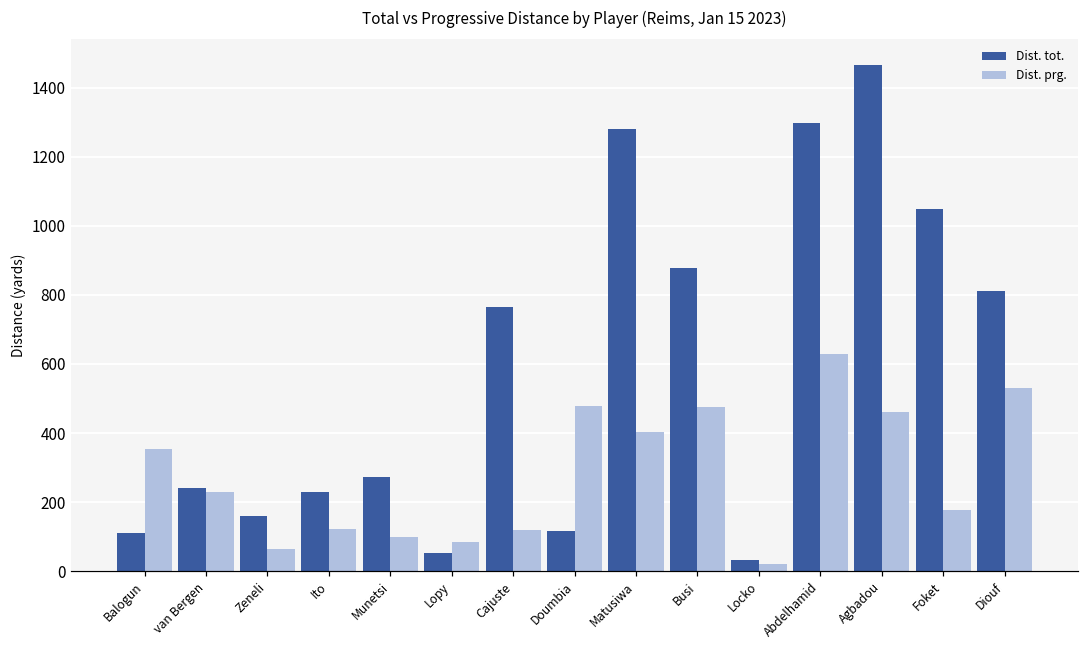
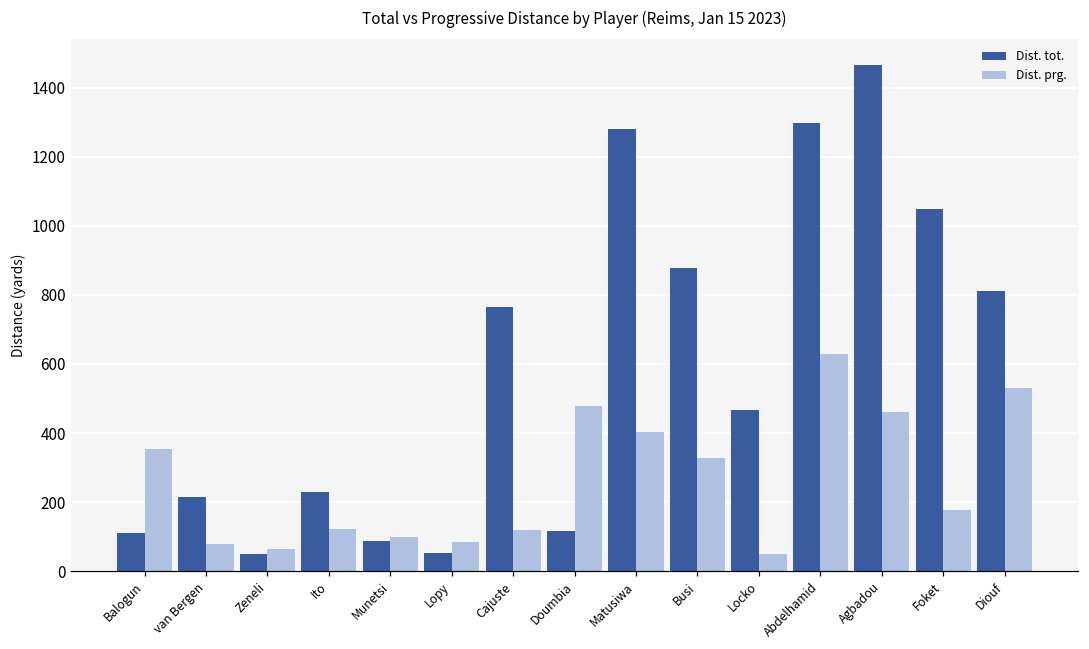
Dist. tot., van Bergen: 240 -> 210
Dist. prg., van Bergen: 230 -> 80
Dist. tot., Zeneli: 160 -> 50
Dist. tot., Munetsi: 270 -> 90
Dist. prg., Busi: 480 -> 330
Dist. tot., Locko: 30 -> 470
Dist. prg., Locko: 20 -> 50
